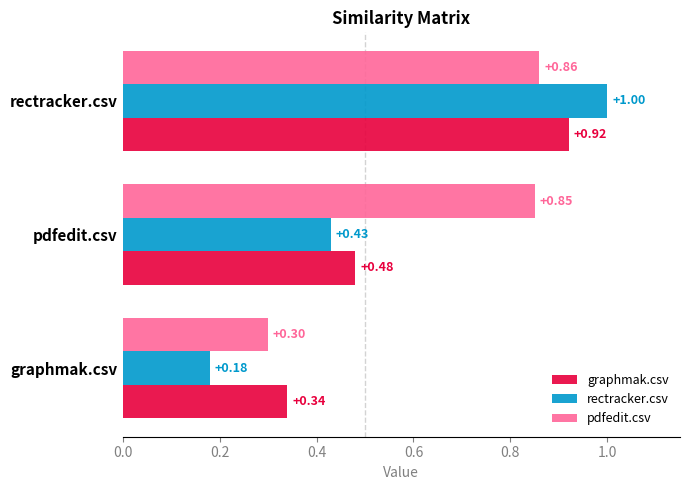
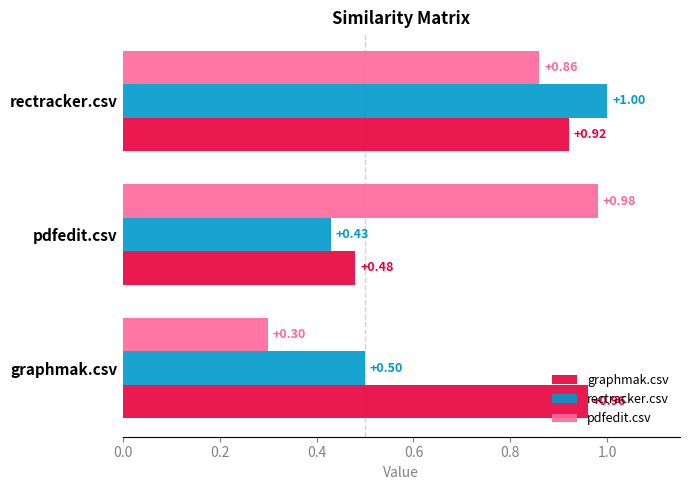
pdfedit.csv, pdfedit.csv: +0.85 -> +0.98
rectracker.csv, graphmak.csv: +0.18 -> +0.50
graphmak.csv, graphmak.csv: +0.34 -> +0.96
